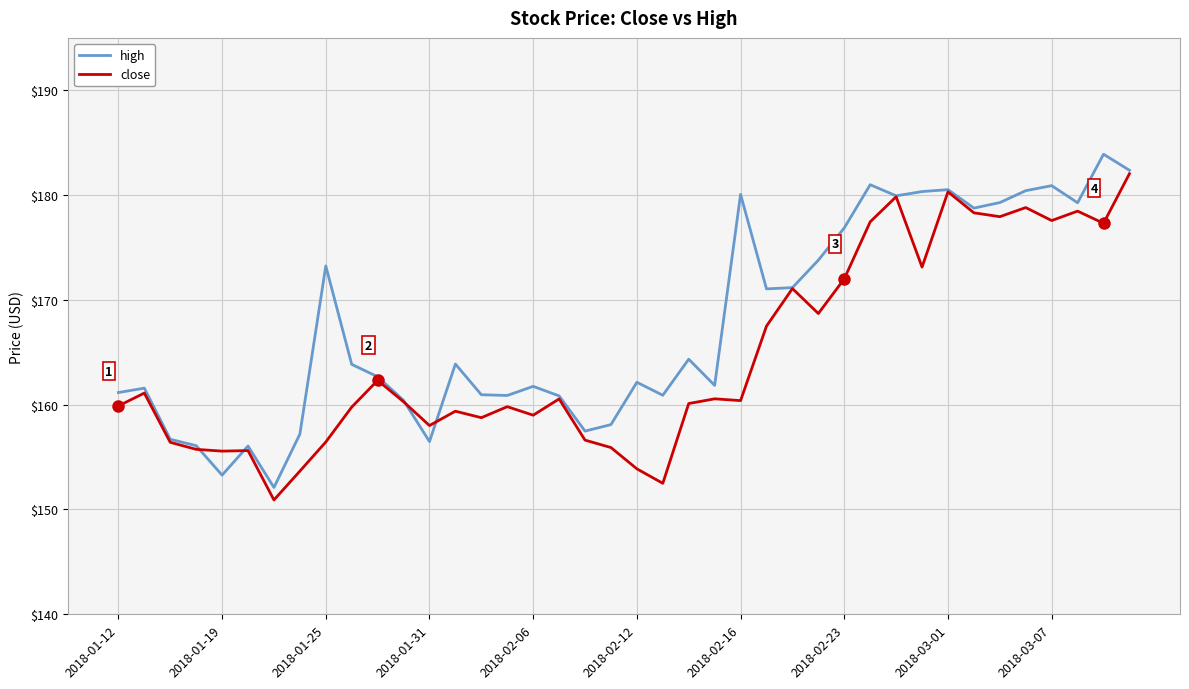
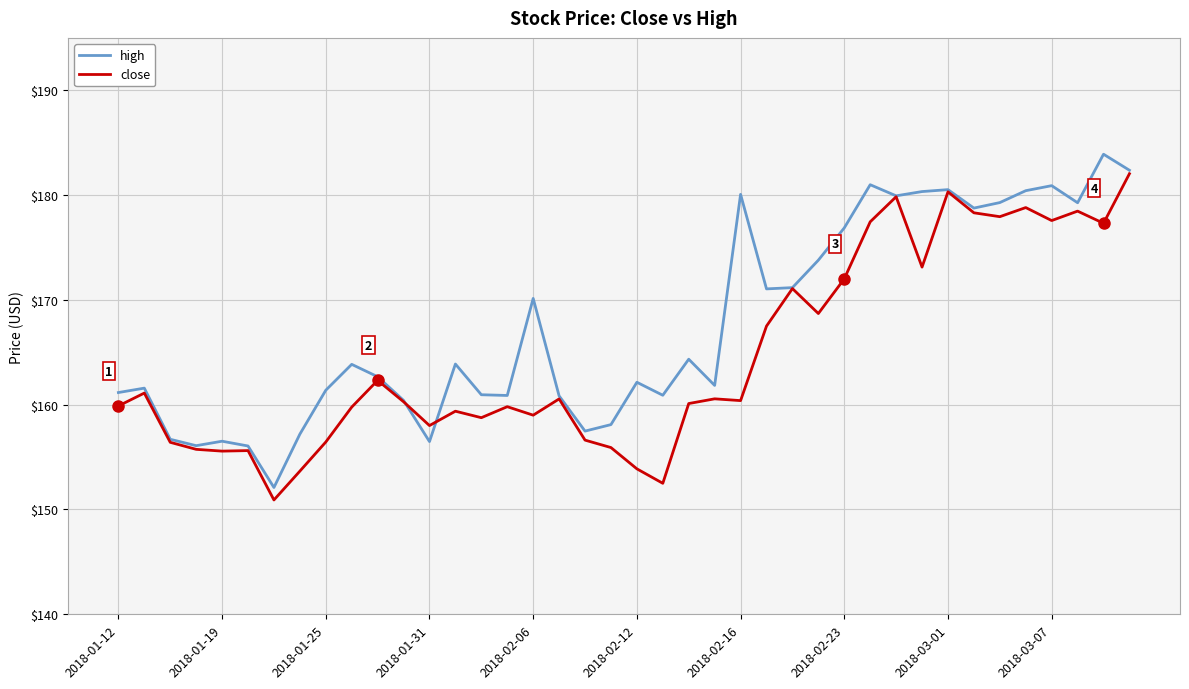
high, 2018-01-19: $153.3 -> $156.5
high, 2018-01-25: $173.2 -> $161.4
high, 2018-02-06: $161.8 -> $170.1
